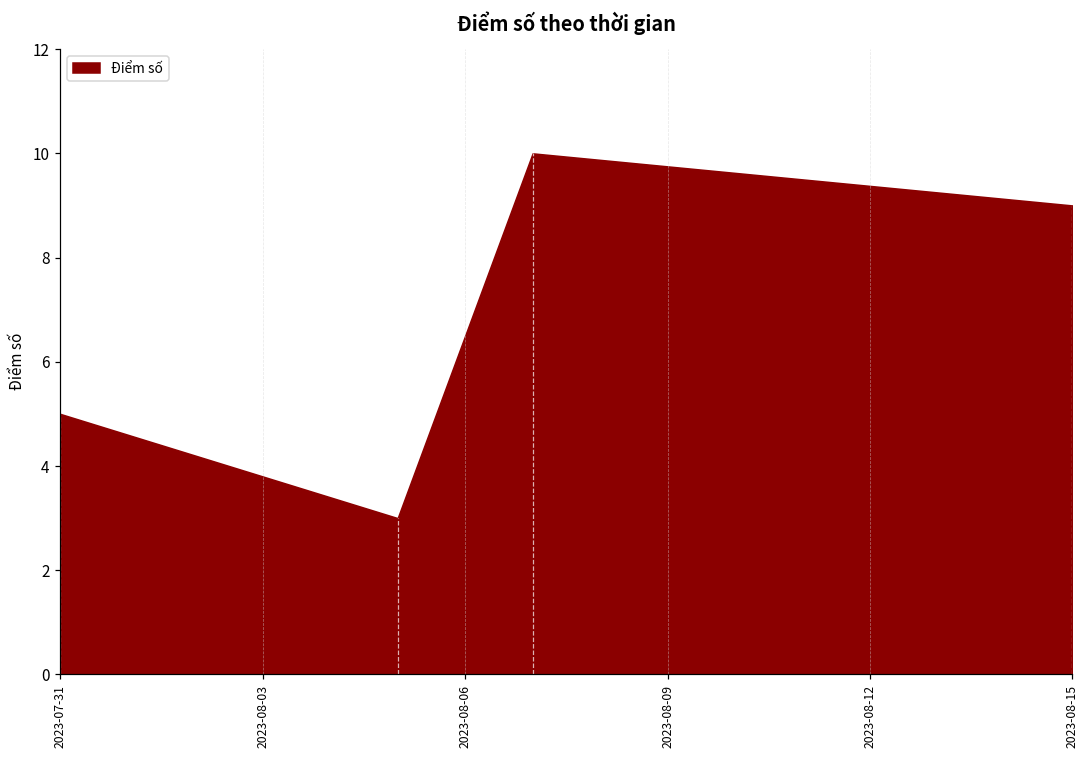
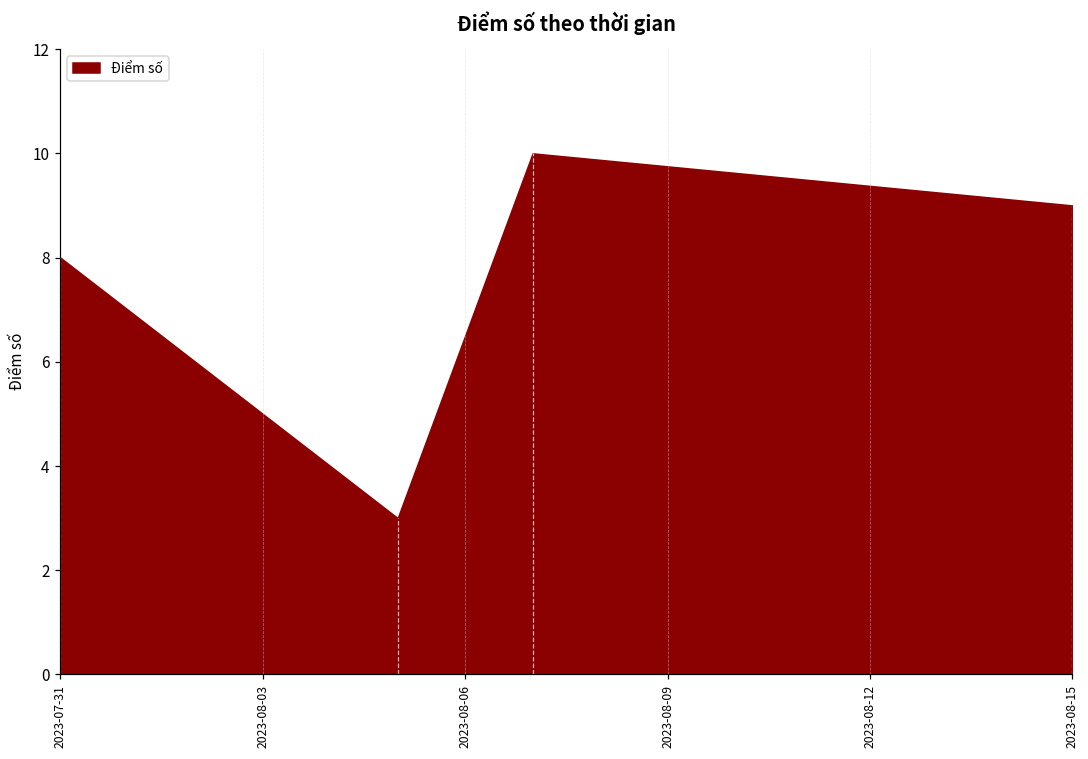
2023-07-31: 5 -> 8
